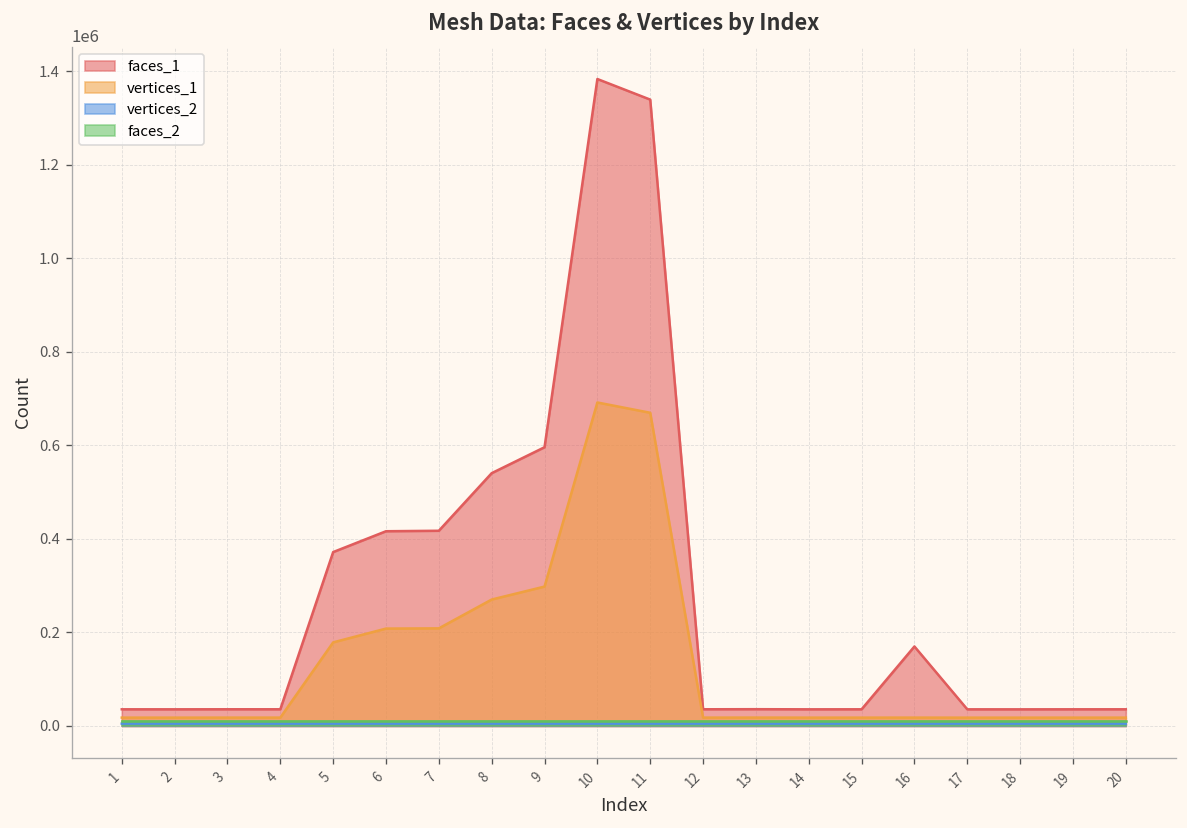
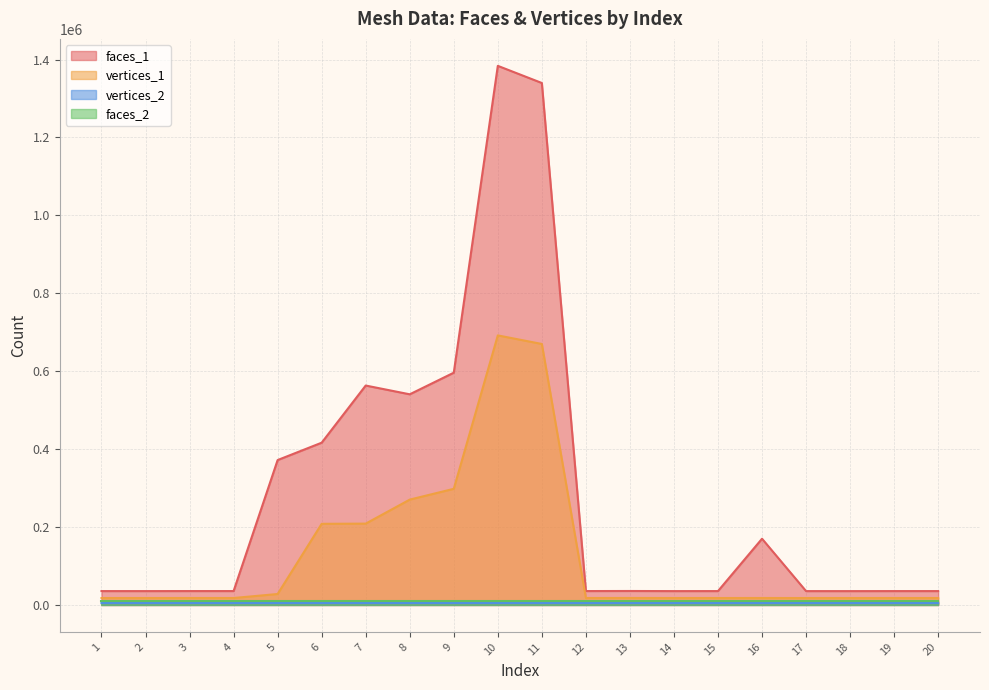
vertices_1, 5: 180000 -> 30000
faces_1, 7: 420000 -> 560000
